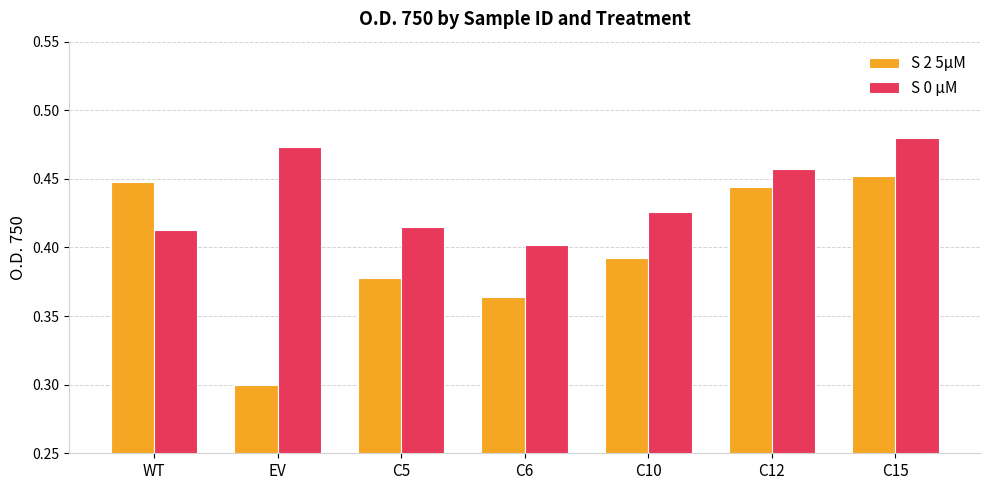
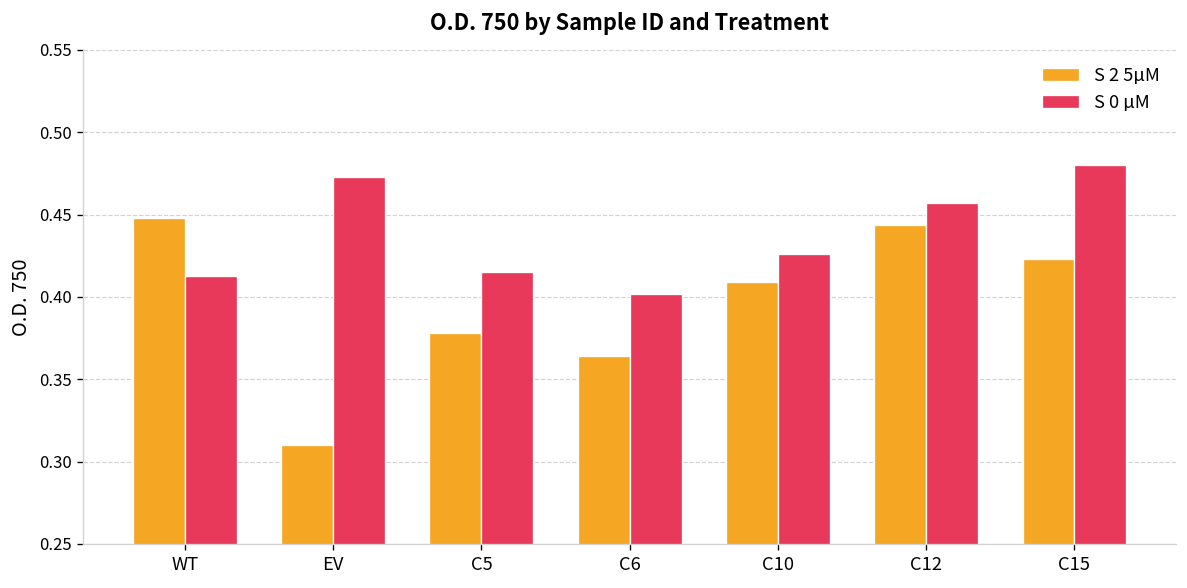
S 2 5µM, EV: 0.30 -> 0.31
S 2 5µM, C10: 0.392 -> 0.409
S 2 5µM, C15: 0.452 -> 0.423
